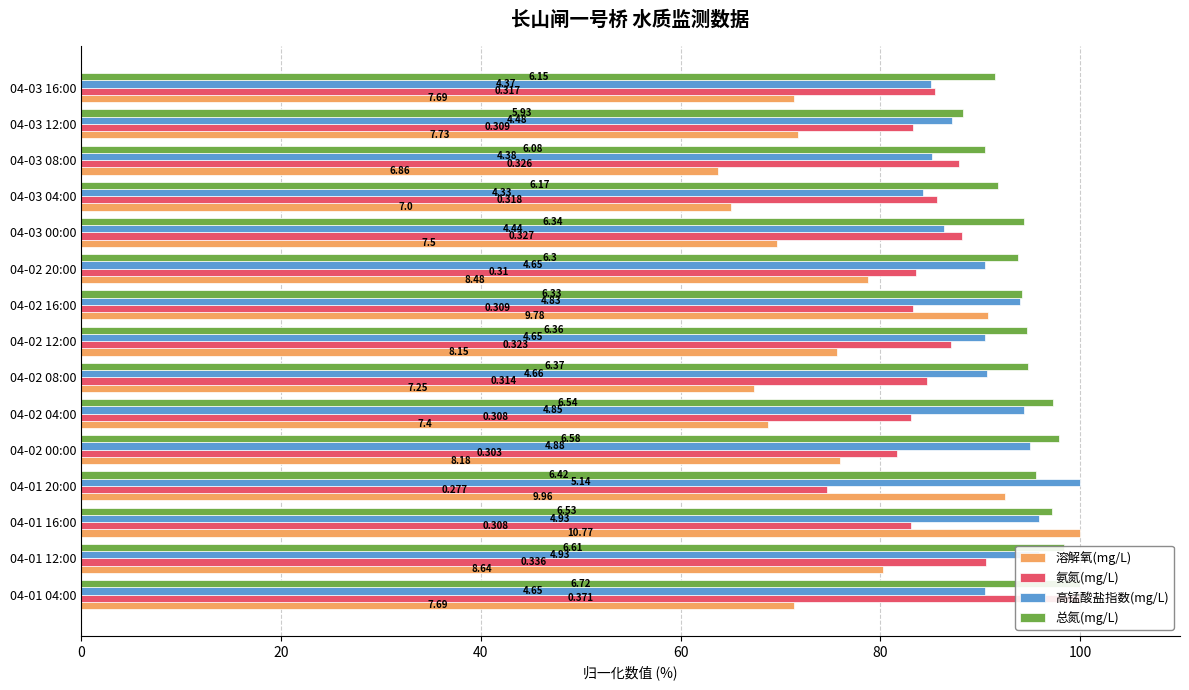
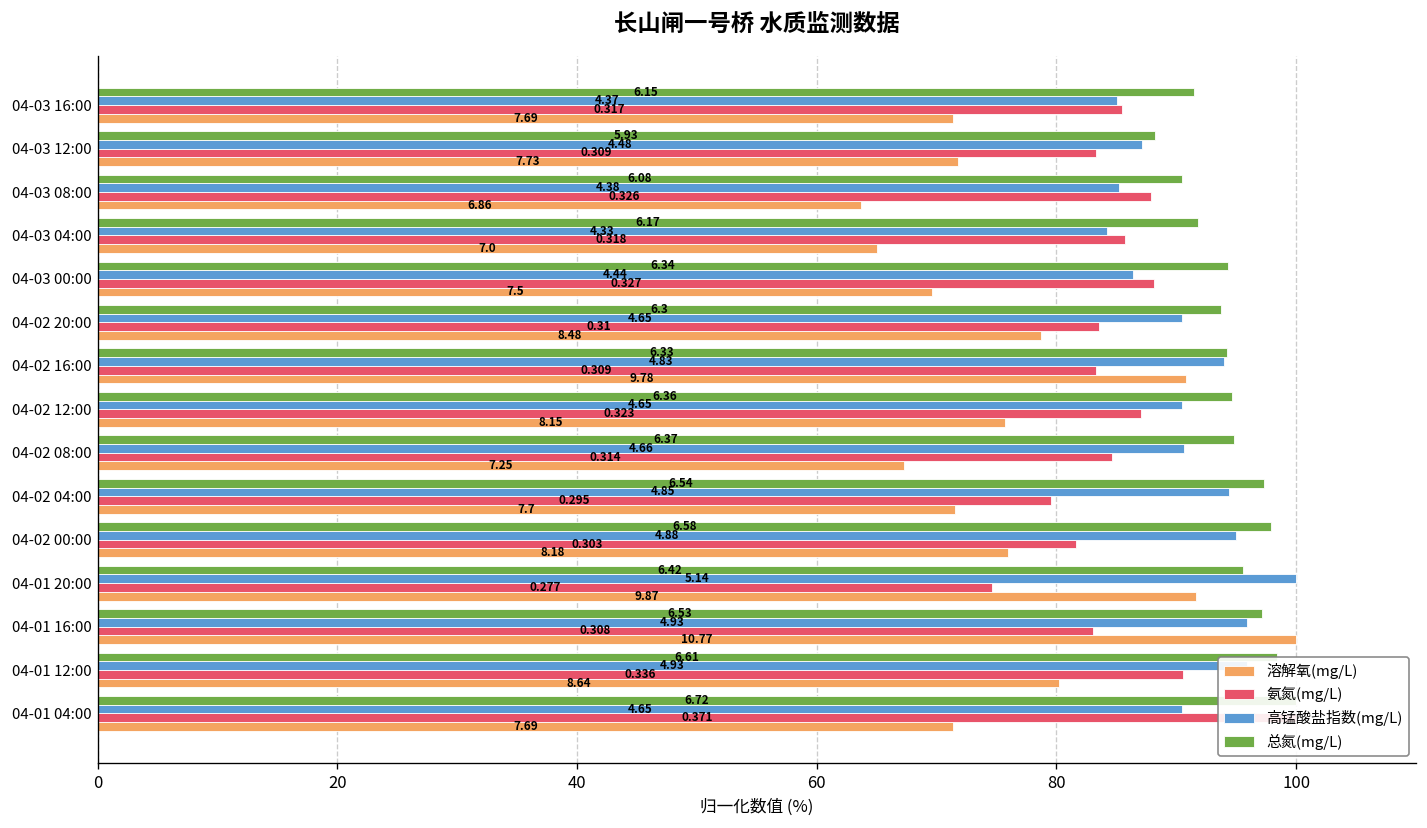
氨氮(mg/L), 04-02 04:00: 0.308 -> 0.295
溶解氧(mg/L), 04-02 04:00: 7.4 -> 7.7
溶解氧(mg/L), 04-01 20:00: 9.96 -> 9.87
